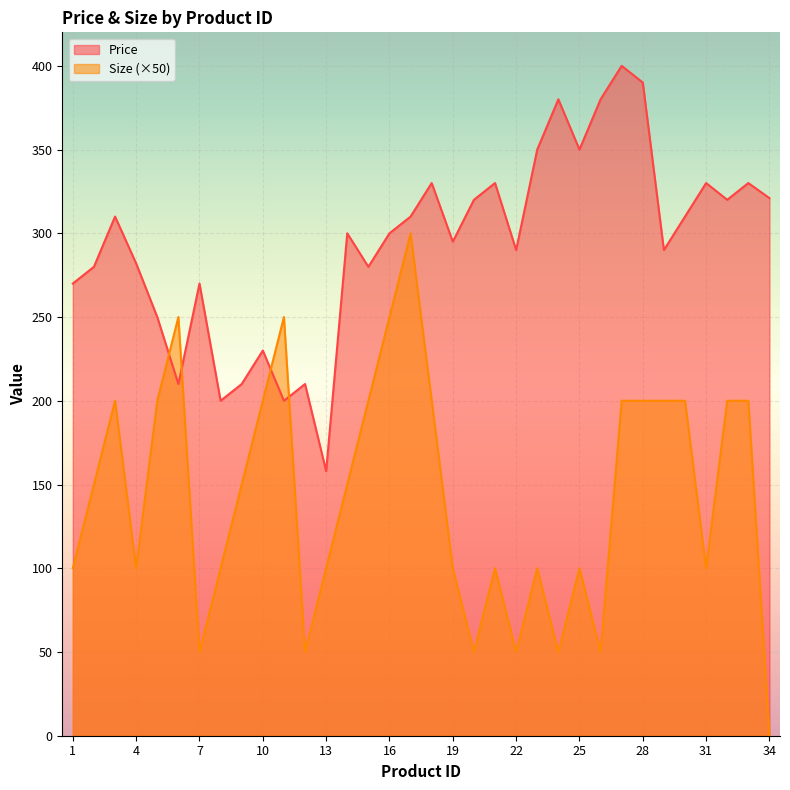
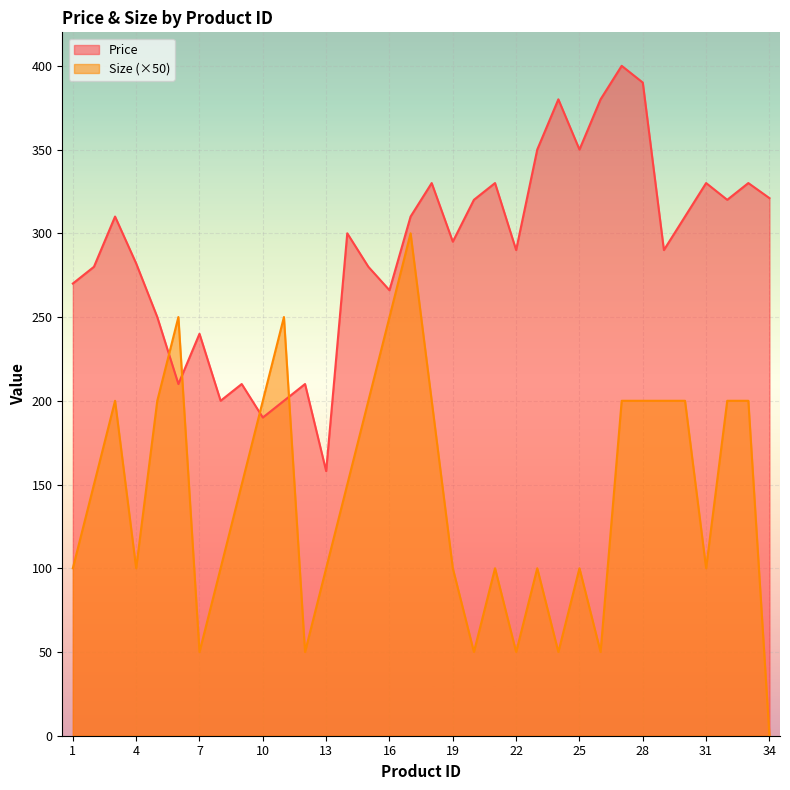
Price, 7: 270 -> 240
Price, 10: 230 -> 190
Price, 16: 300 -> 266
